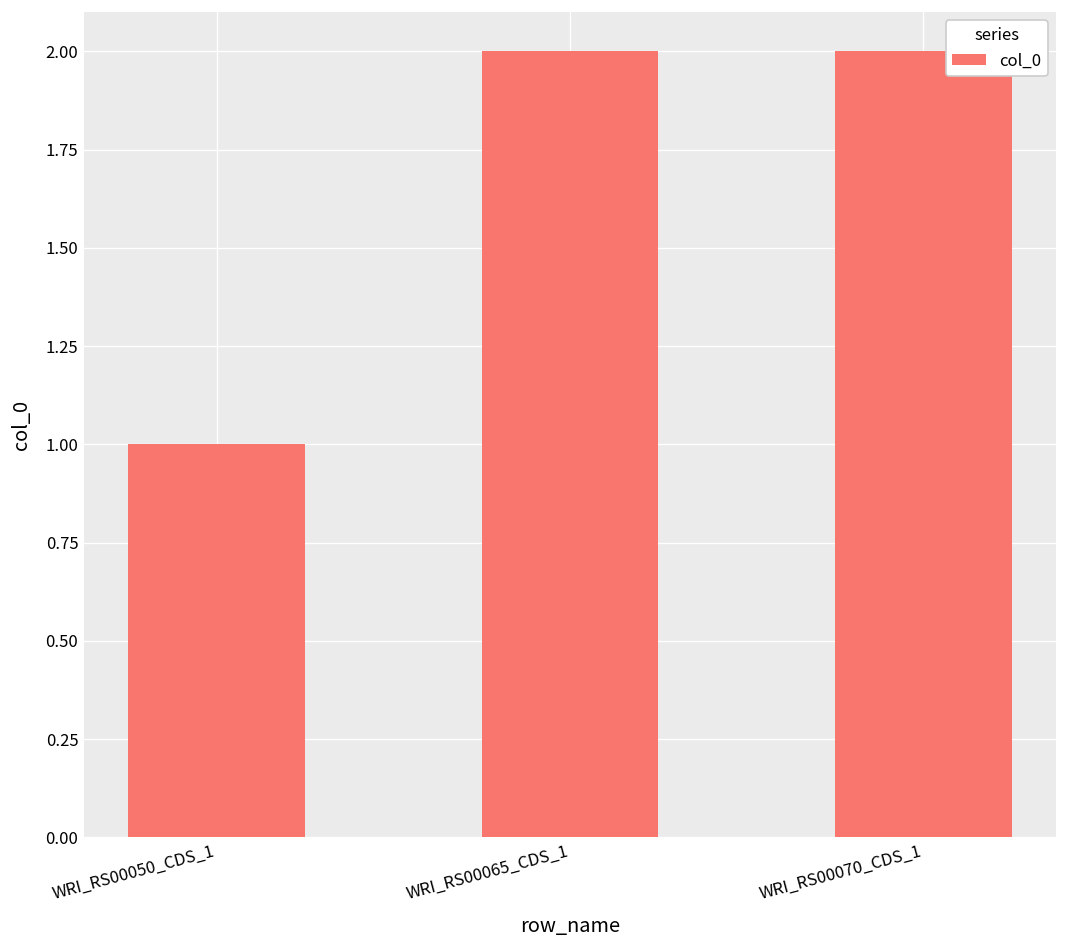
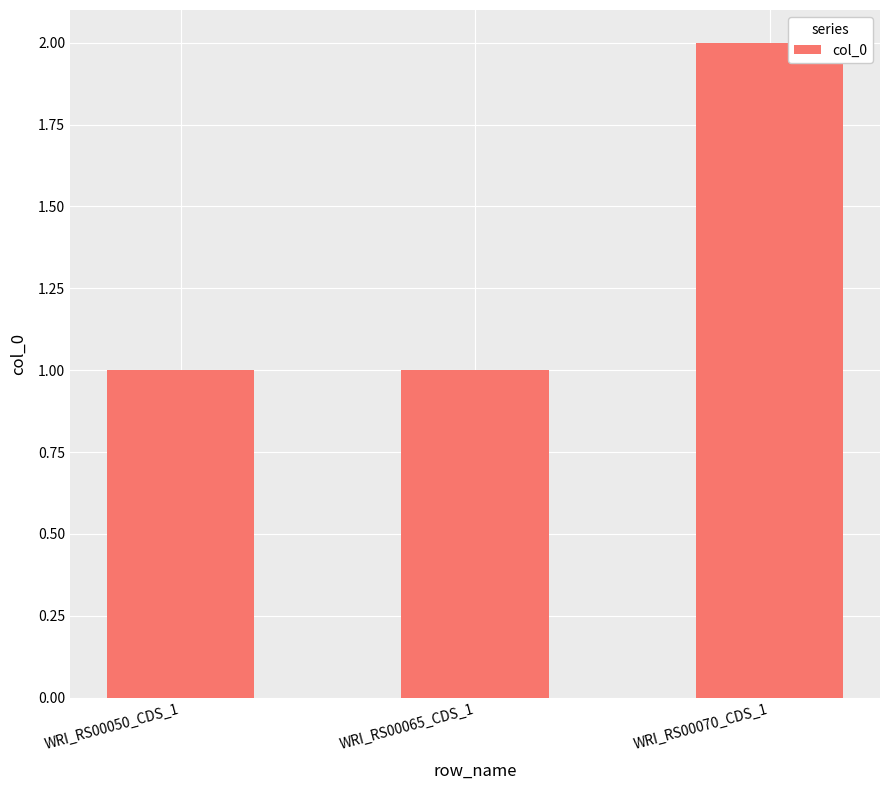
WRI_RS00065_CDS_1: 2 -> 1
